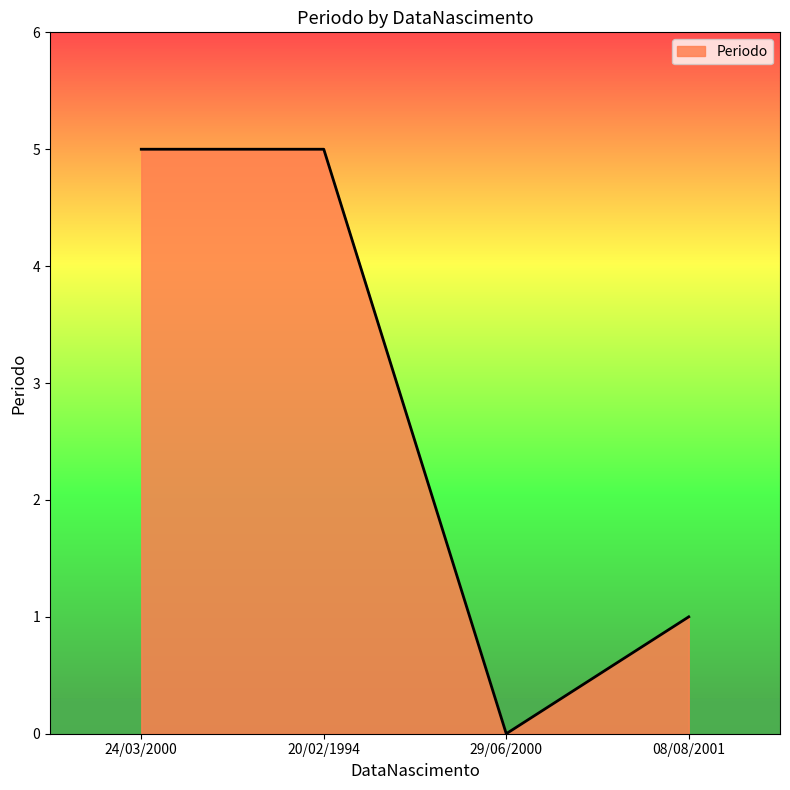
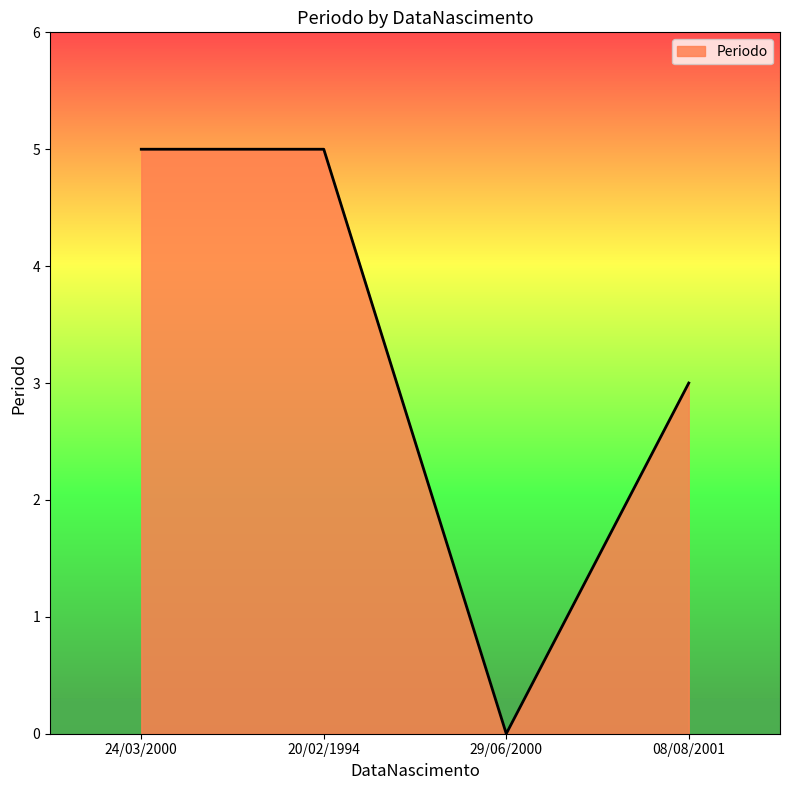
08/08/2001: 1 -> 3
